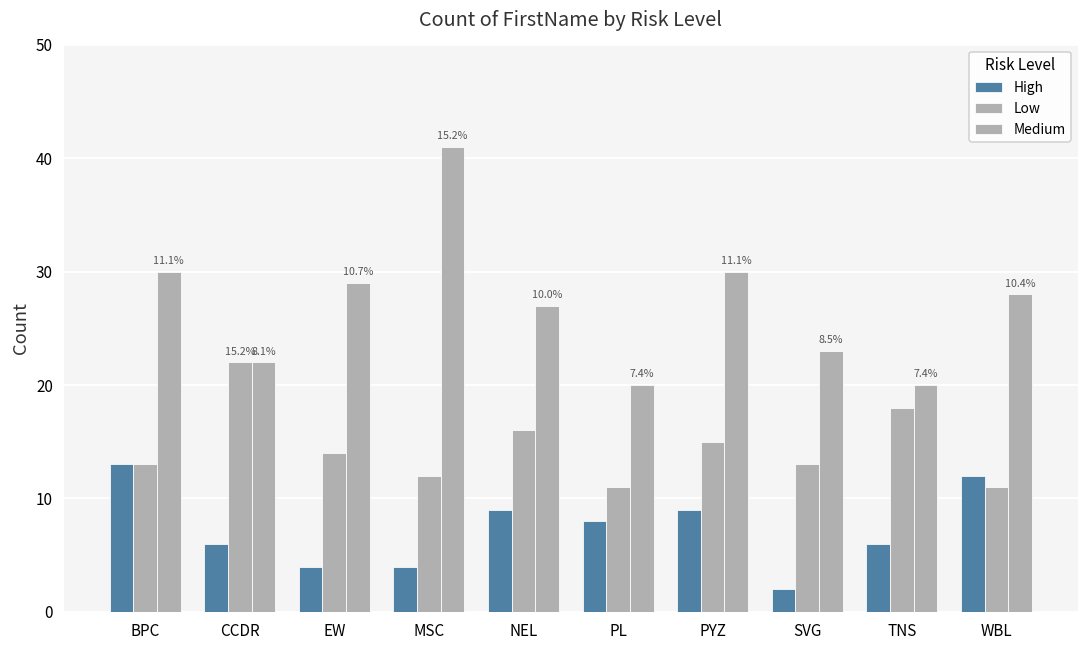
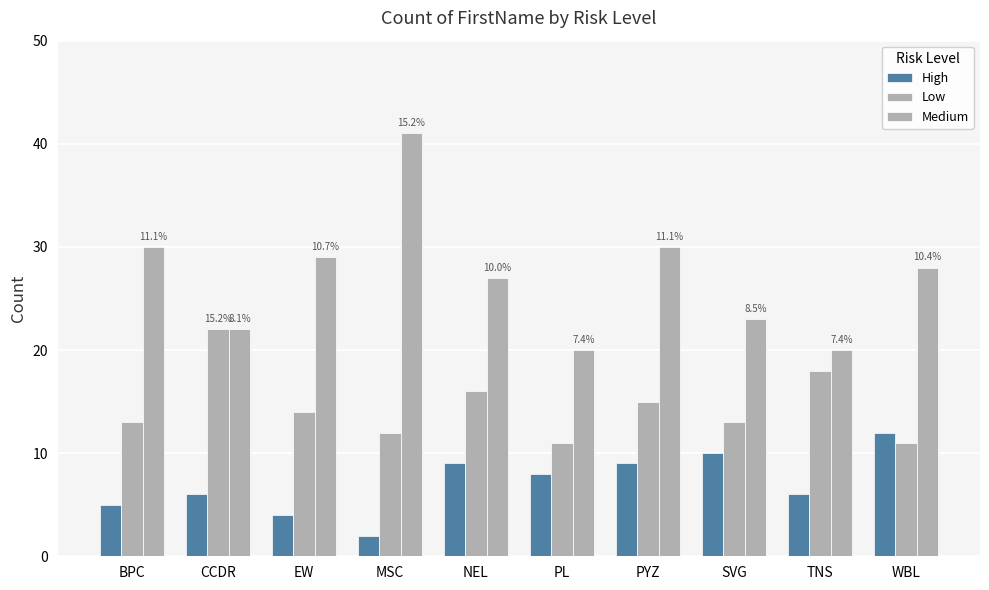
High, BPC: 13 -> 5
High, MSC: 4 -> 2
High, SVG: 2 -> 10
